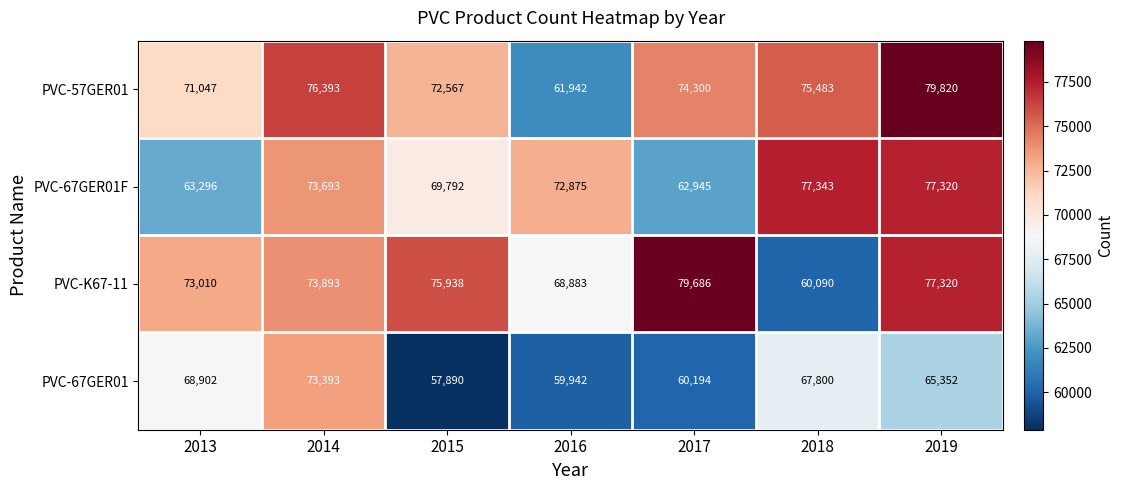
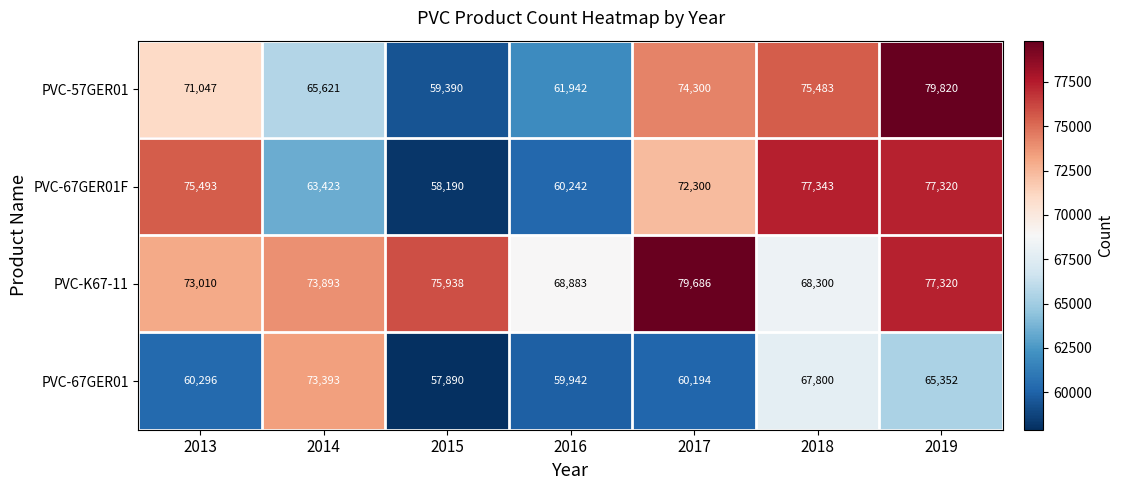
PVC-57GER01, 2014: 76,393 -> 65,621
PVC-57GER01, 2015: 72,567 -> 59,390
PVC-67GER01F, 2013: 63,296 -> 75,493
PVC-67GER01F, 2014: 73,693 -> 63,423
PVC-67GER01F, 2015: 69,792 -> 58,190
PVC-67GER01F, 2016: 72,875 -> 60,242
PVC-67GER01F, 2017: 62,945 -> 72,300
PVC-K67-11, 2018: 60,090 -> 68,300
PVC-67GER01, 2013: 68,902 -> 60,296
